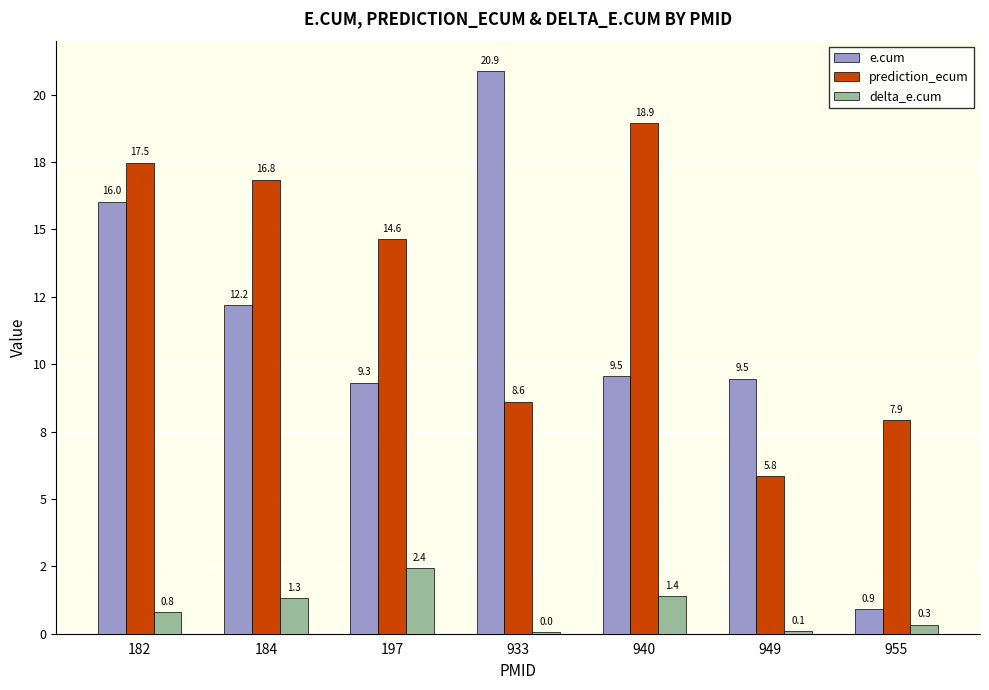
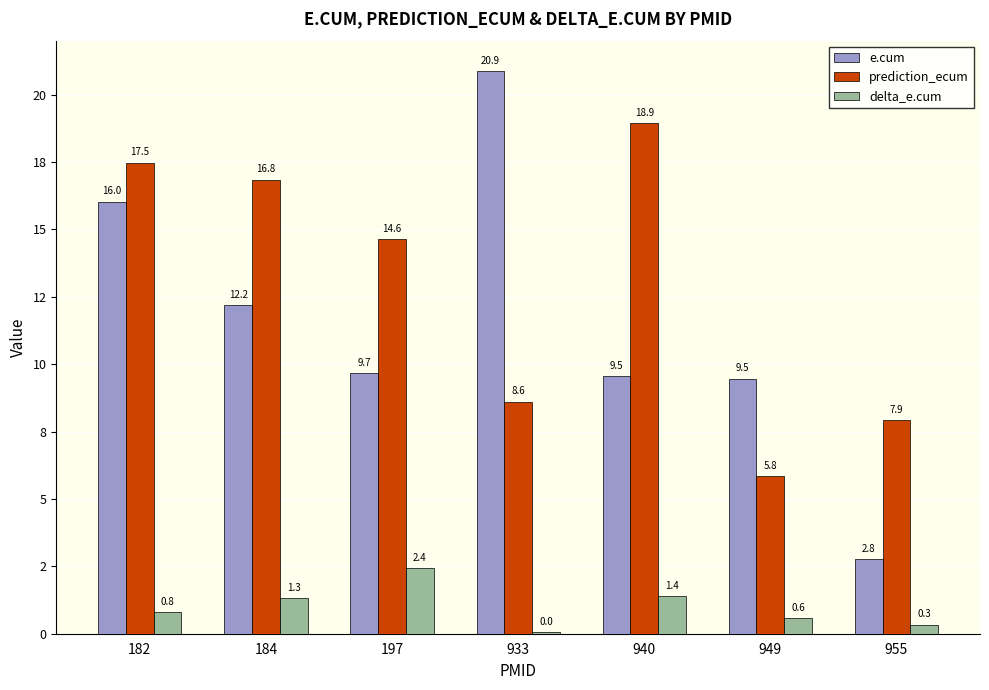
e.cum, 197: 9.3 -> 9.7
delta_e.cum, 949: 0.1 -> 0.6
e.cum, 955: 0.9 -> 2.8
